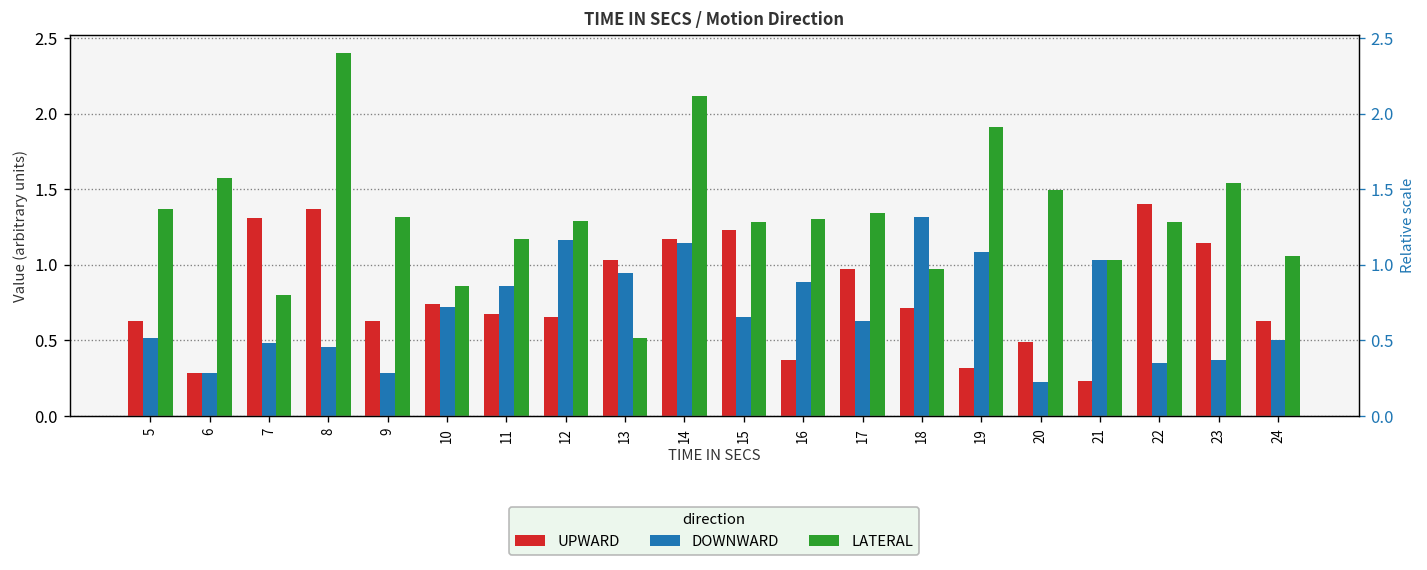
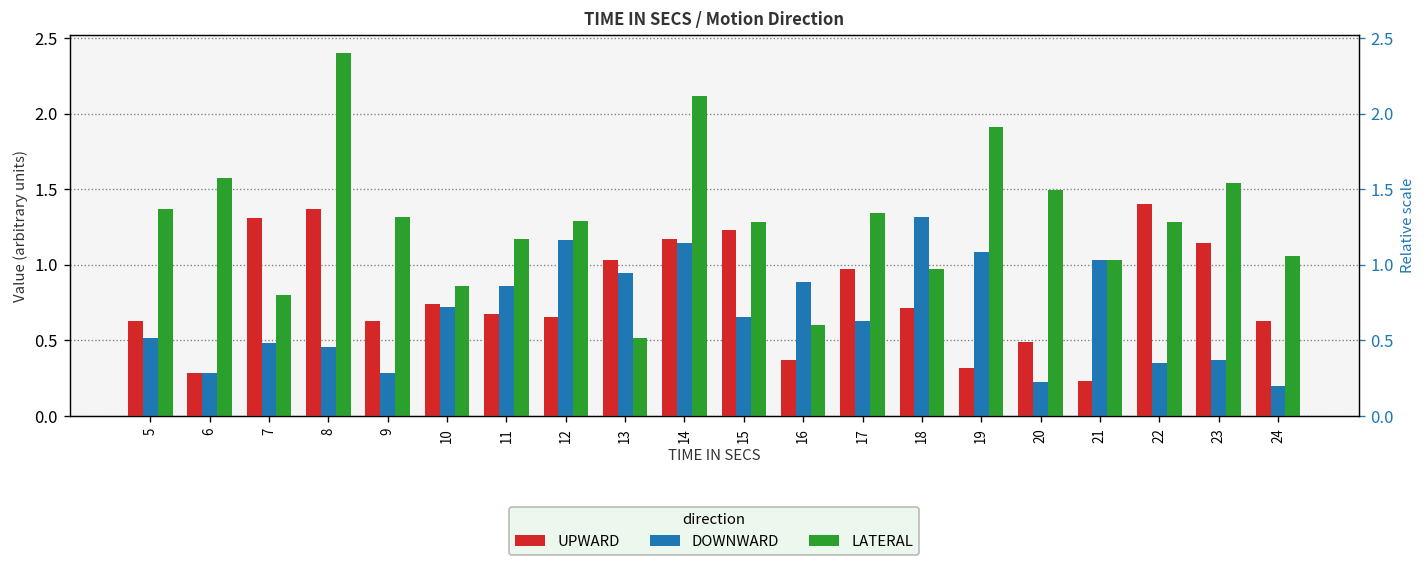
LATERAL, 16: 1.3 -> 0.6
DOWNWARD, 24: 0.5 -> 0.2
